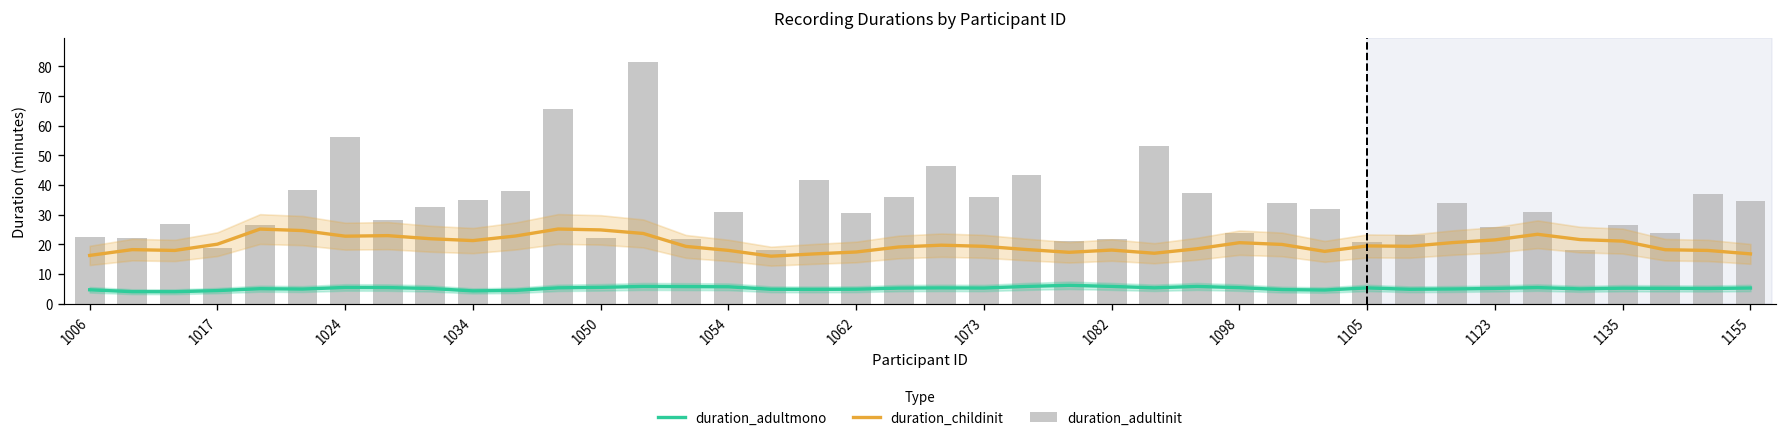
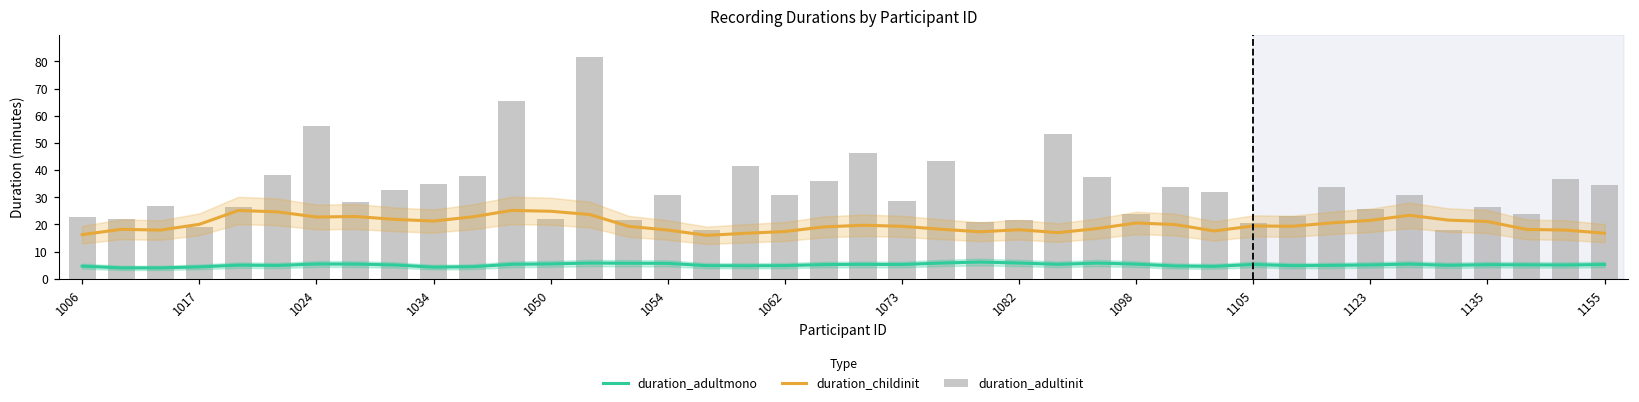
duration_adultinit, 1073: 36 -> 29
